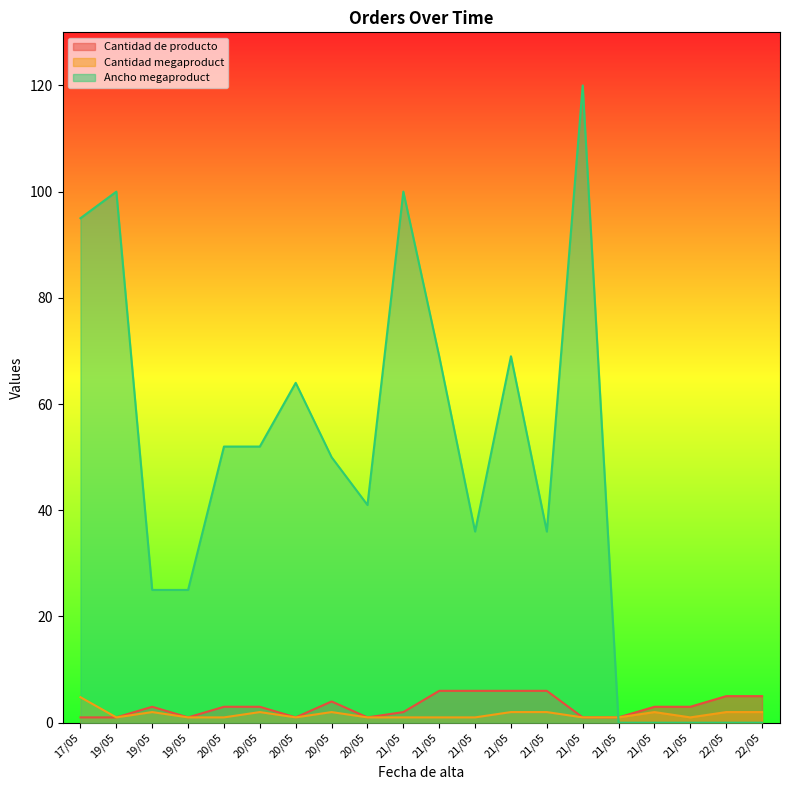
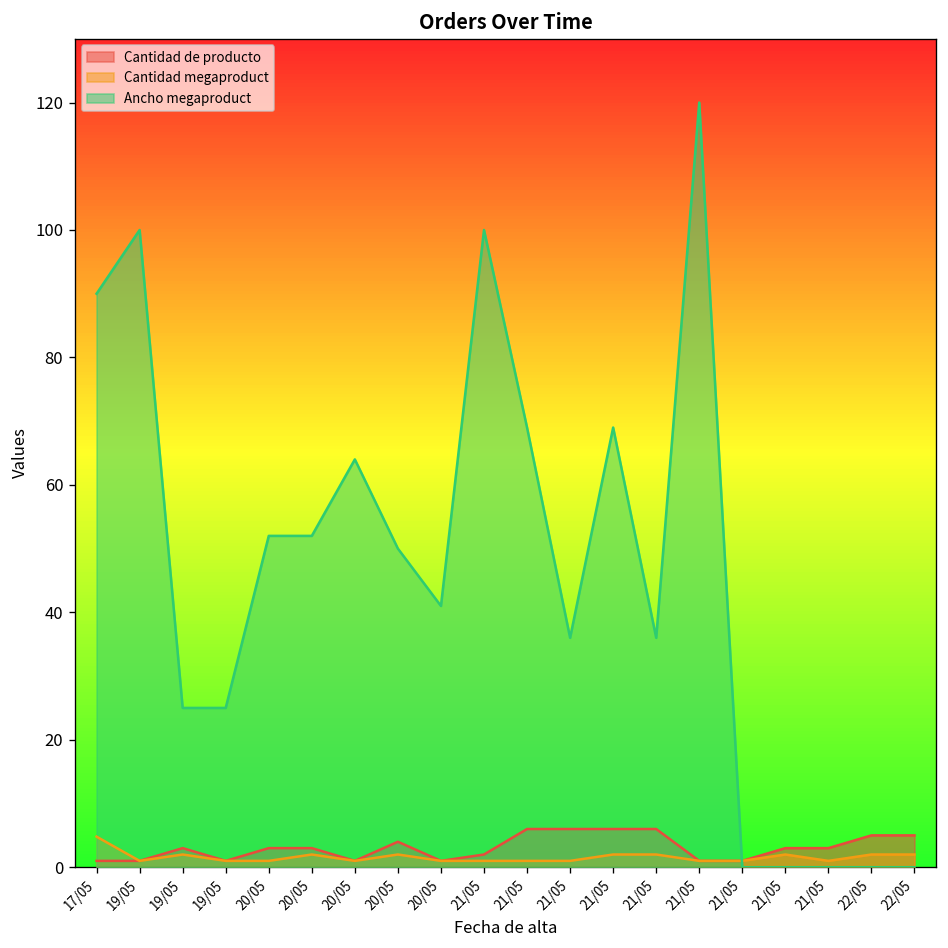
Ancho megaproduct, 17/05: 95 -> 90
